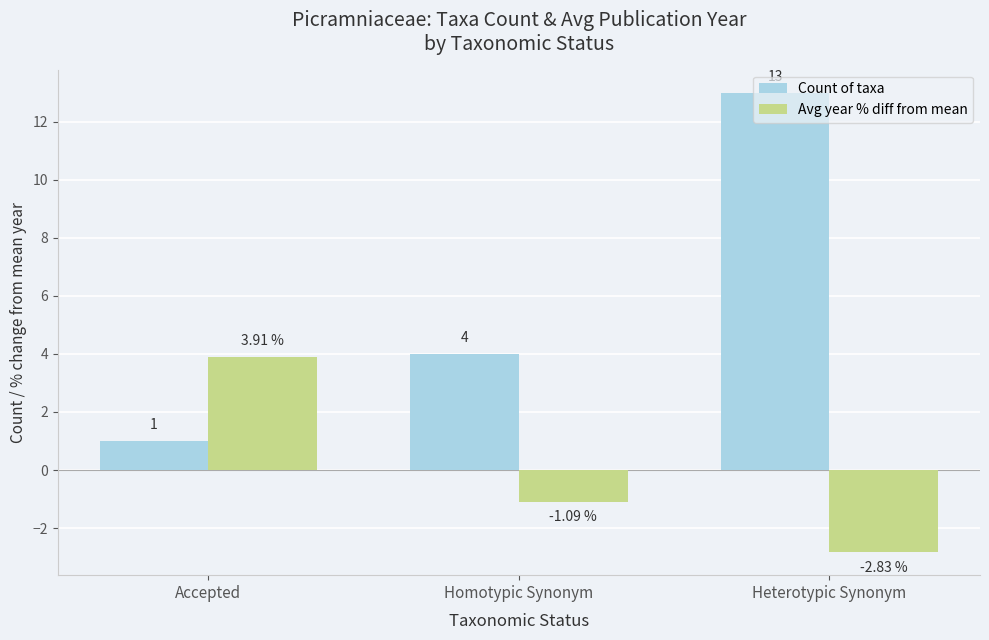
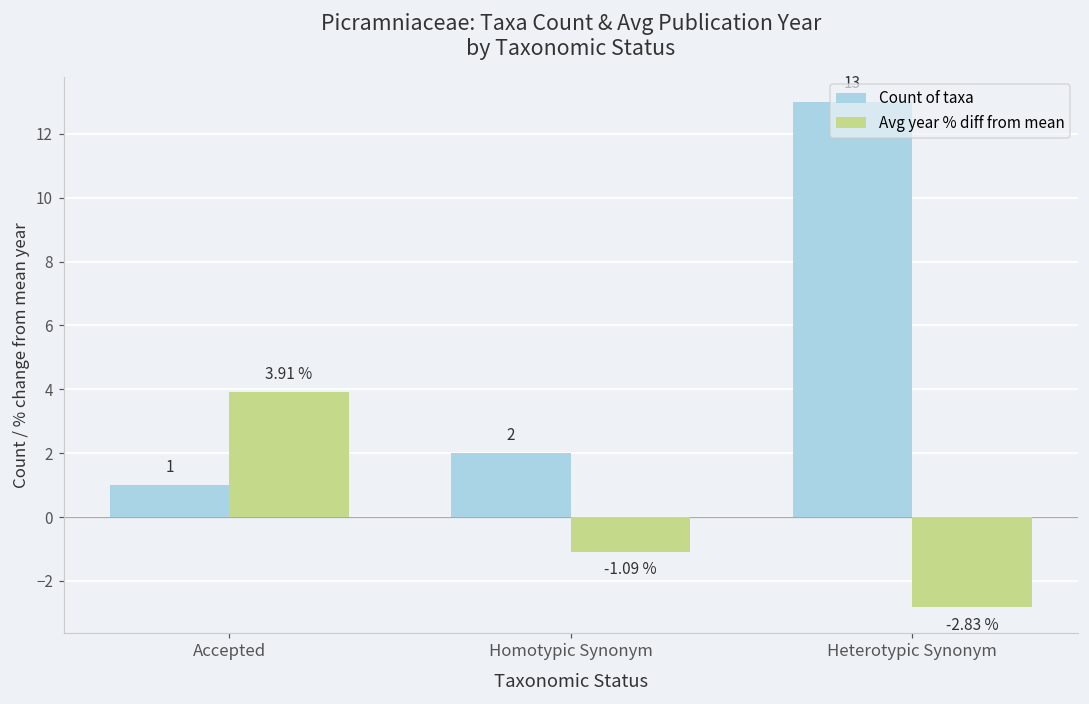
Count of taxa, Homotypic Synonym: 4 -> 2
